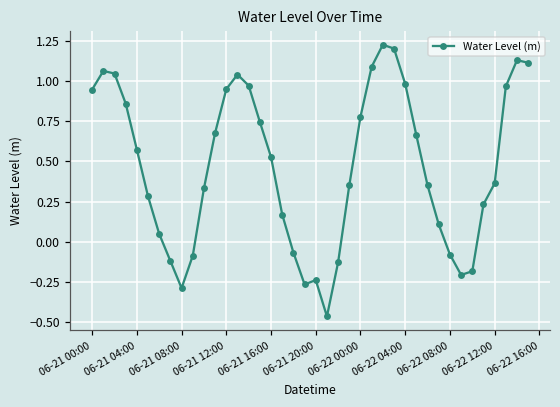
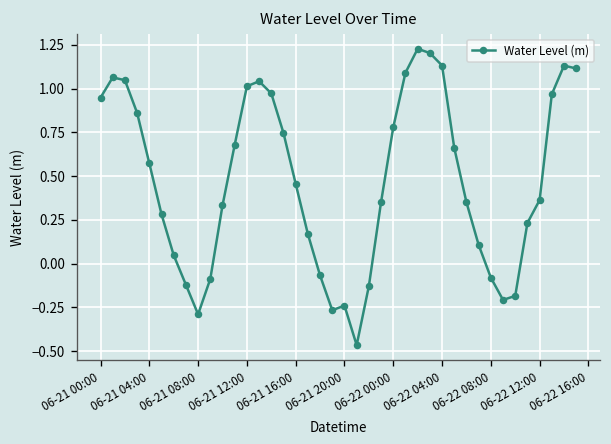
06-21 12:00: 0.95 -> 1.01
06-21 16:00: 0.53 -> 0.46
06-22 04:00: 0.98 -> 1.13
